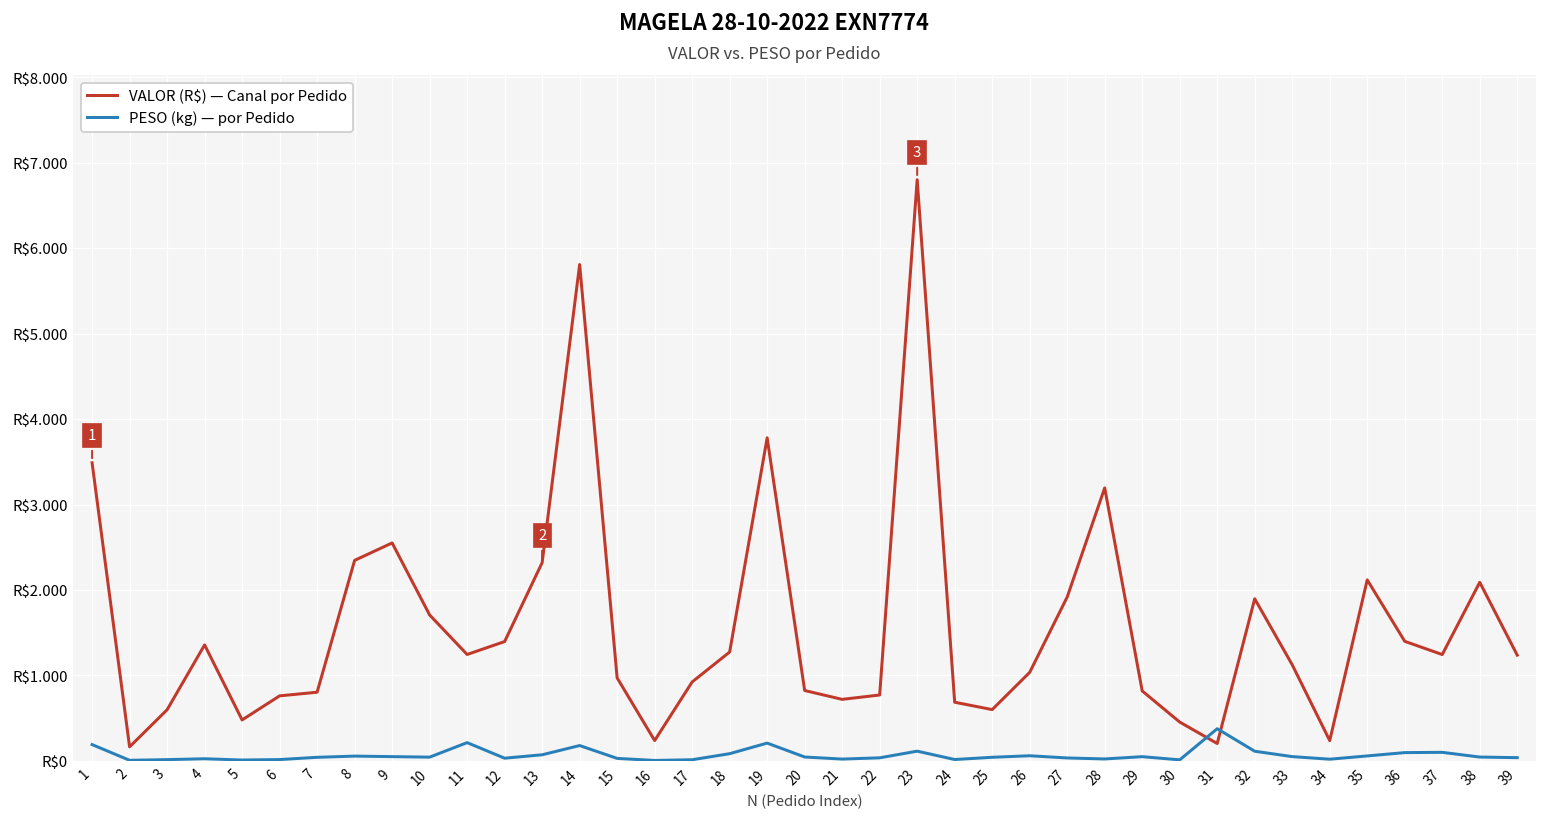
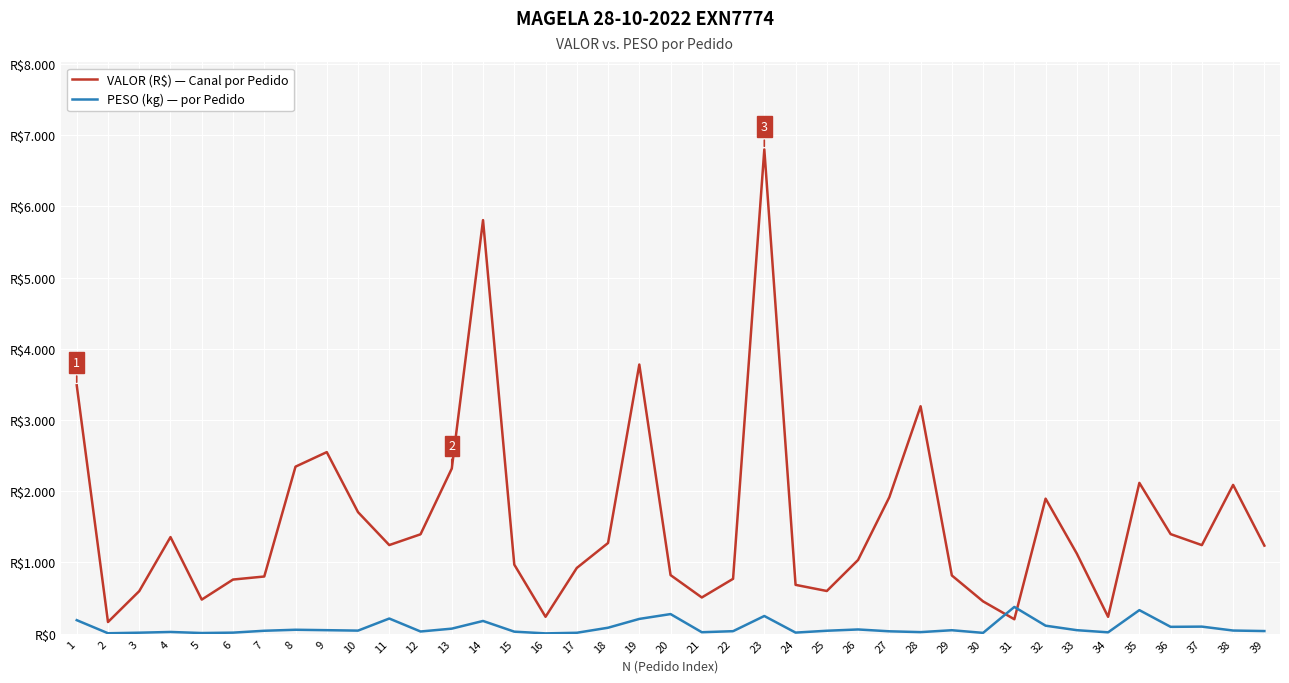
PESO (kg) — por Pedido, 20: R$0.0 -> R$0.3
VALOR (R$) — Canal por Pedido, 21: R$0.7 -> R$0.5
PESO (kg) — por Pedido, 23: R$0.1 -> R$0.2
PESO (kg) — por Pedido, 35: R$0.1 -> R$0.3
